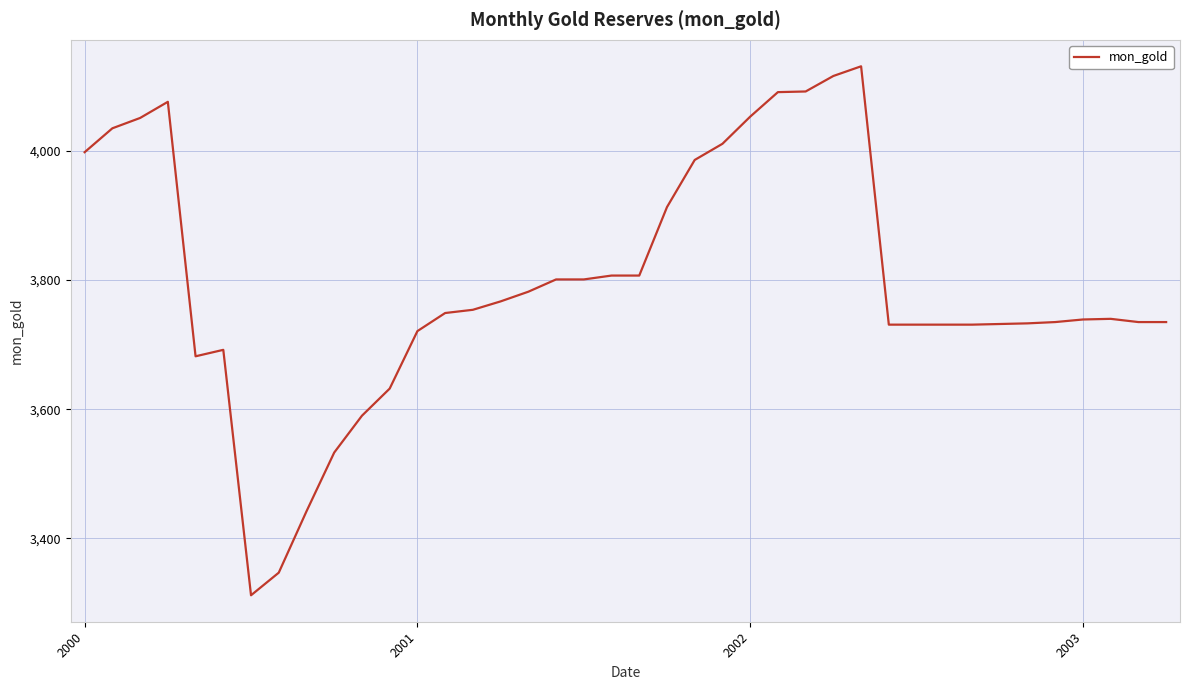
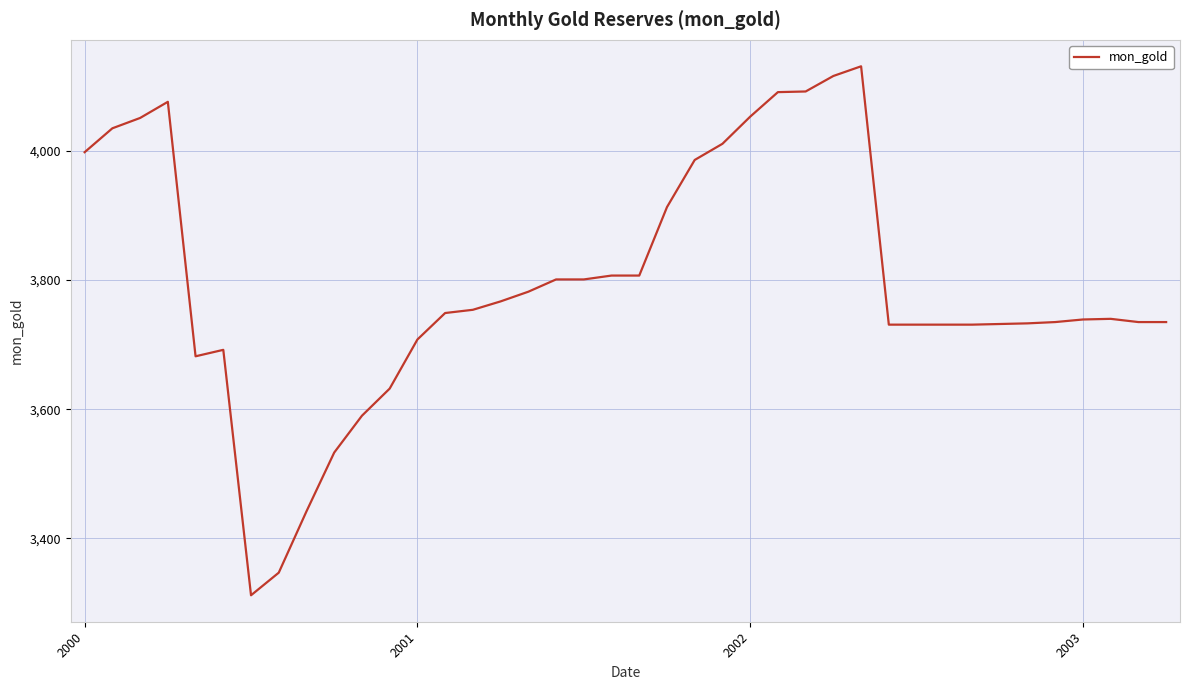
2001: 3,720 -> 3,710
